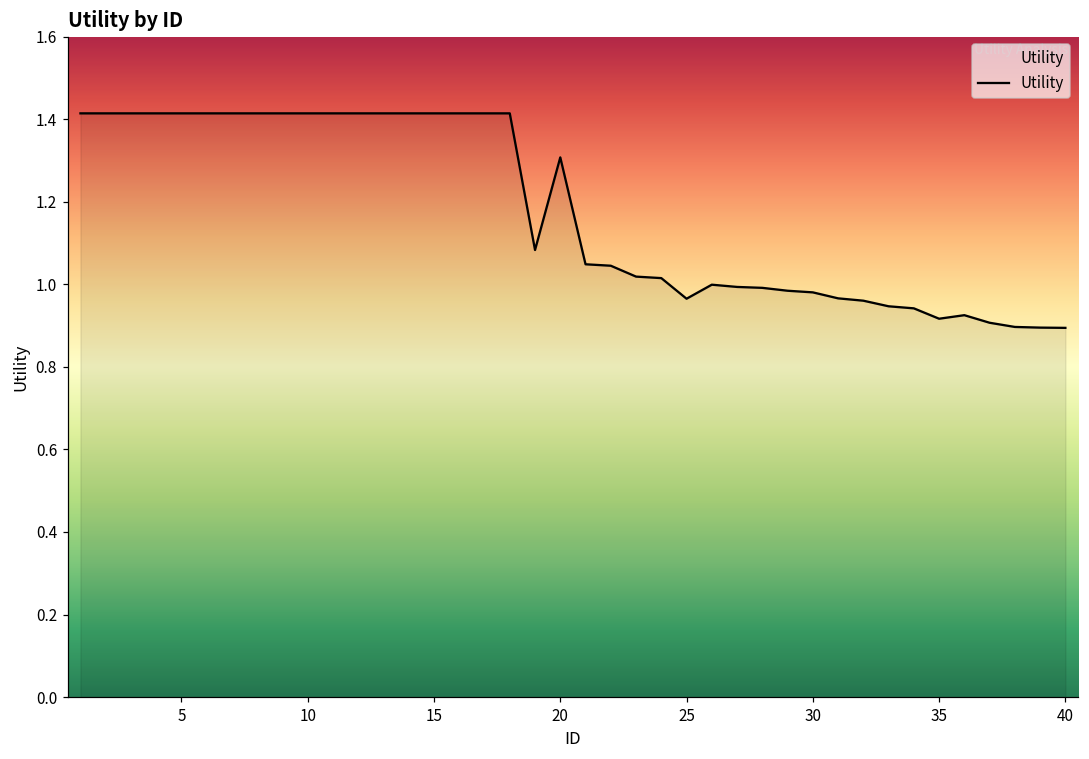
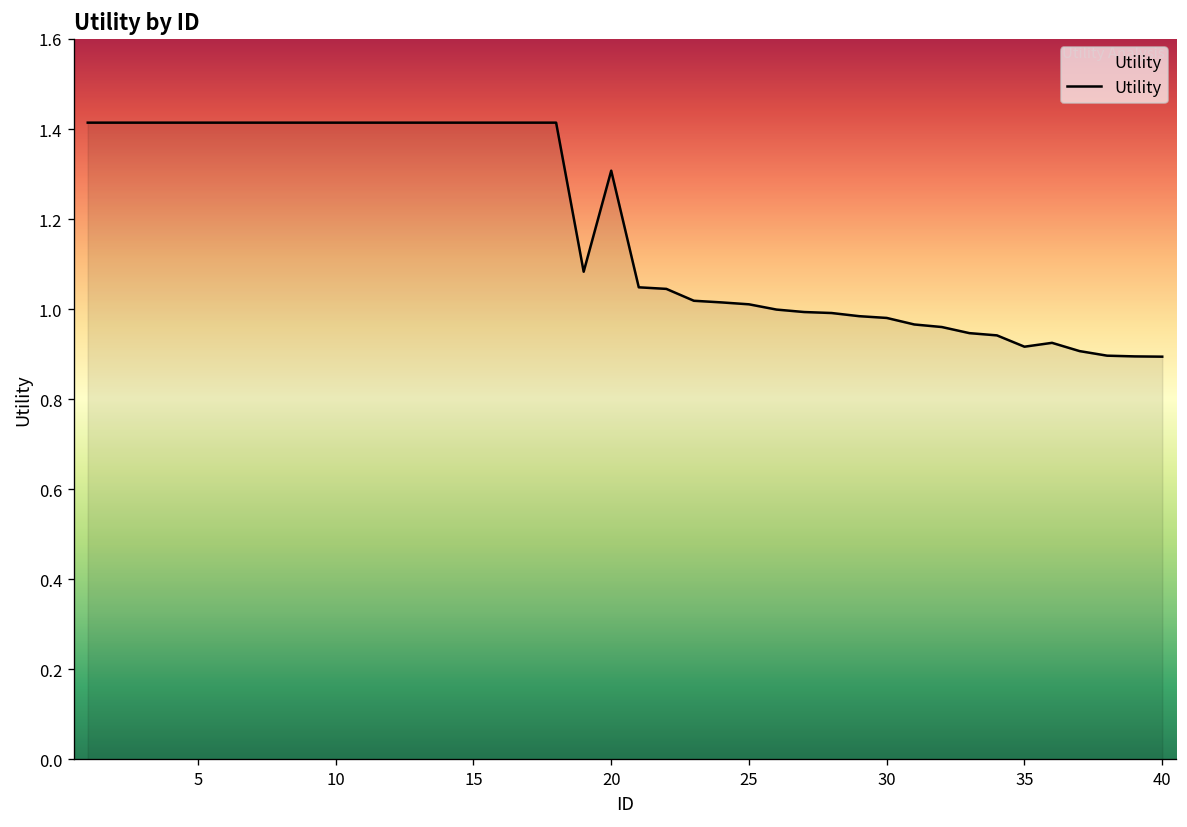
25: 0.97 -> 1.01
